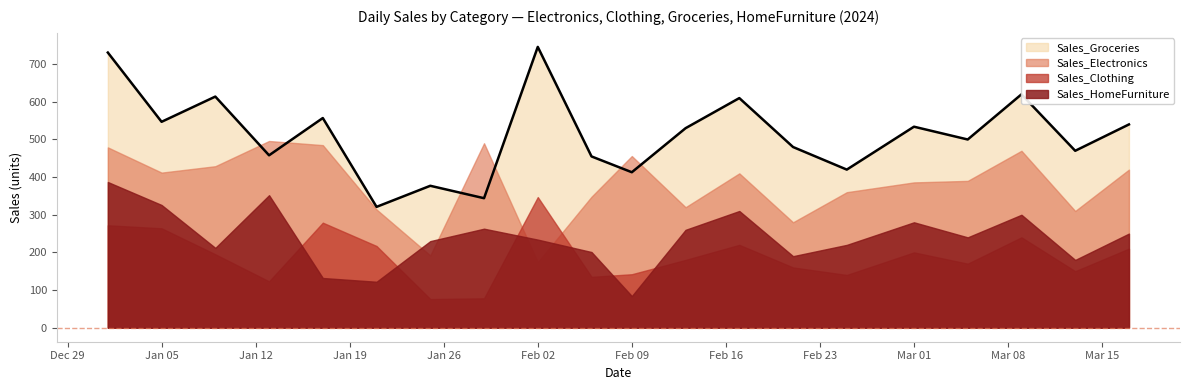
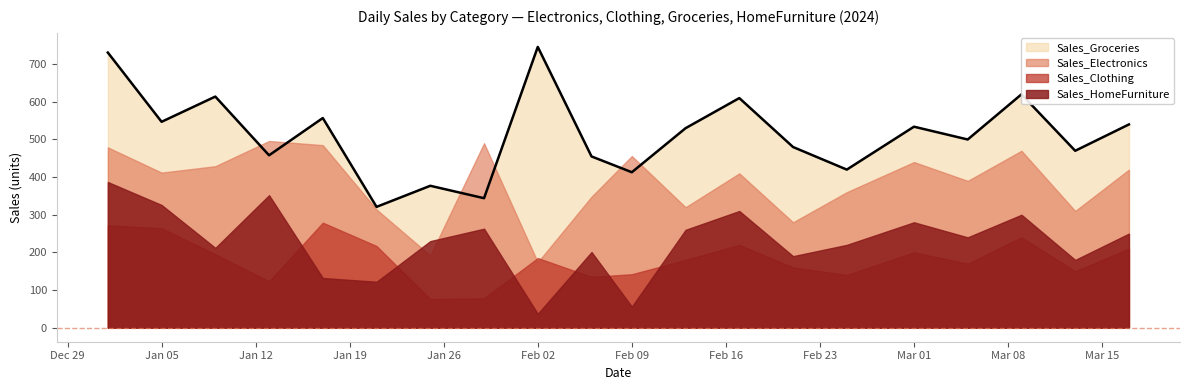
Sales_Clothing, Feb 02: 350 -> 190
Sales_HomeFurniture, Feb 02: 230 -> 40
Sales_HomeFurniture, Feb 09: 80 -> 60
Sales_Electronics, Mar 01: 390 -> 440
